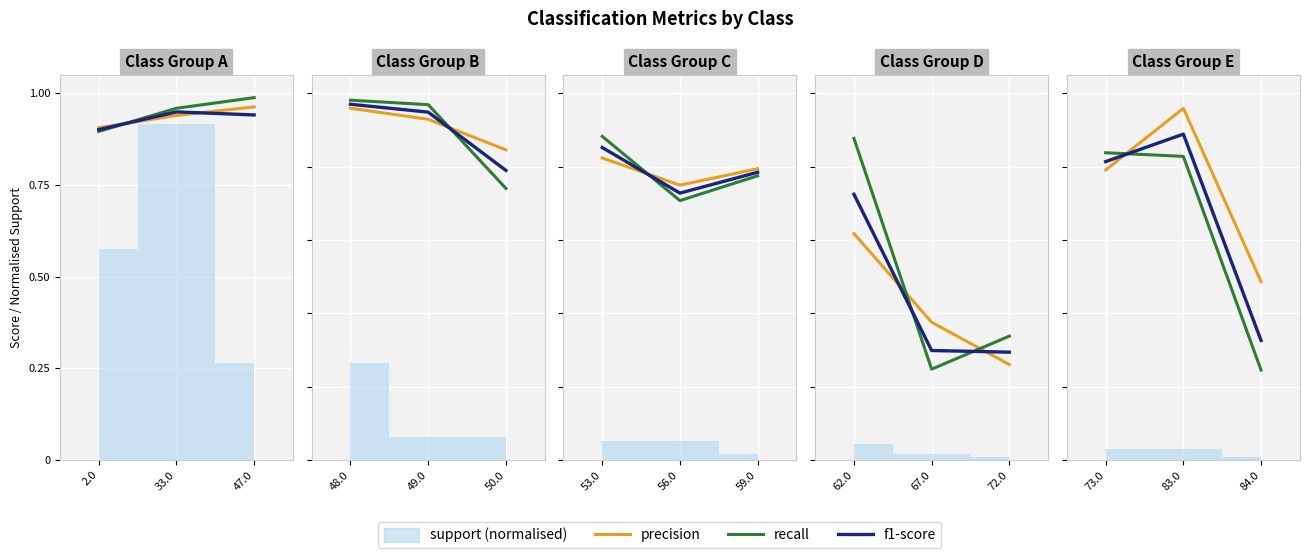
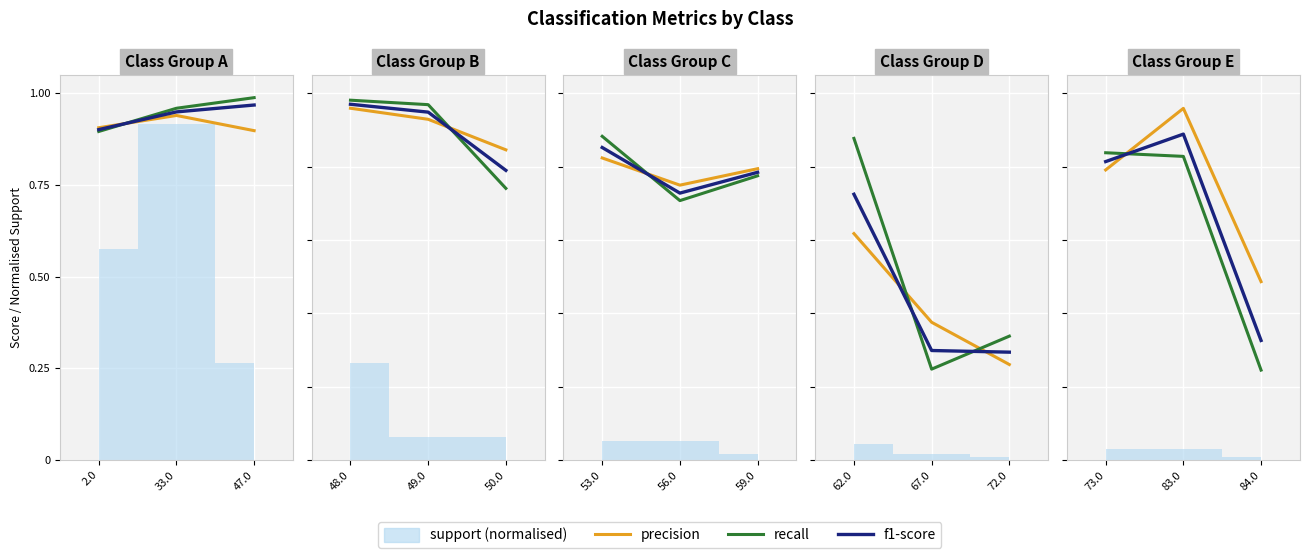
Class Group A, precision, 47.0: 0.96 -> 0.90
Class Group A, f1-score, 47.0: 0.94 -> 0.97
